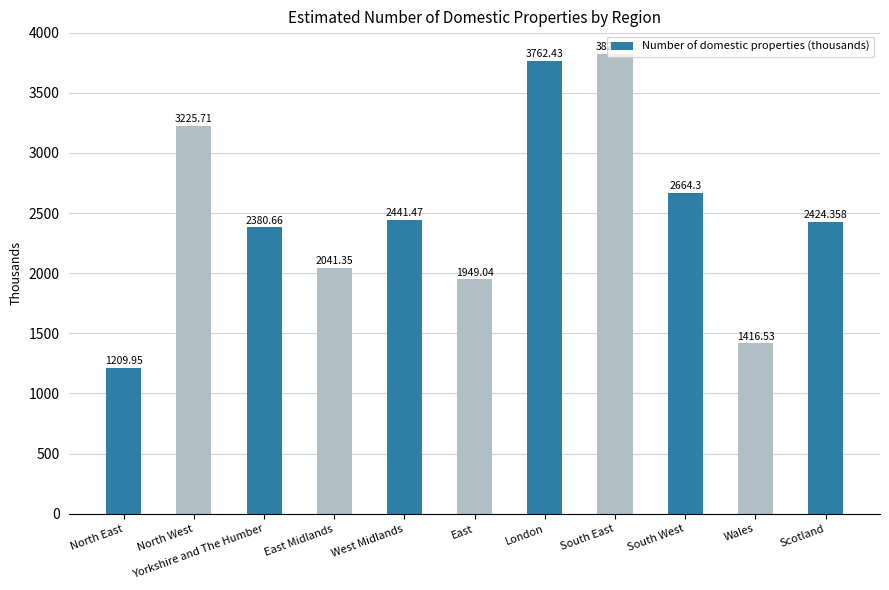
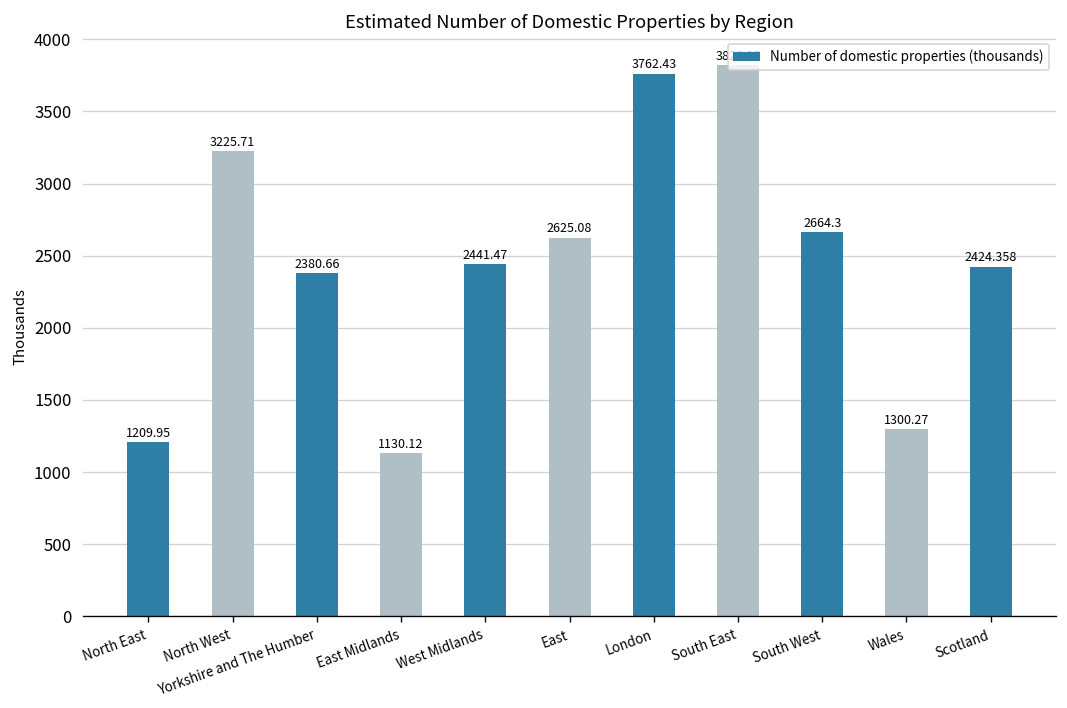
East Midlands: 2041.35 -> 1130.12
East: 1949.04 -> 2625.08
Wales: 1416.53 -> 1300.27
